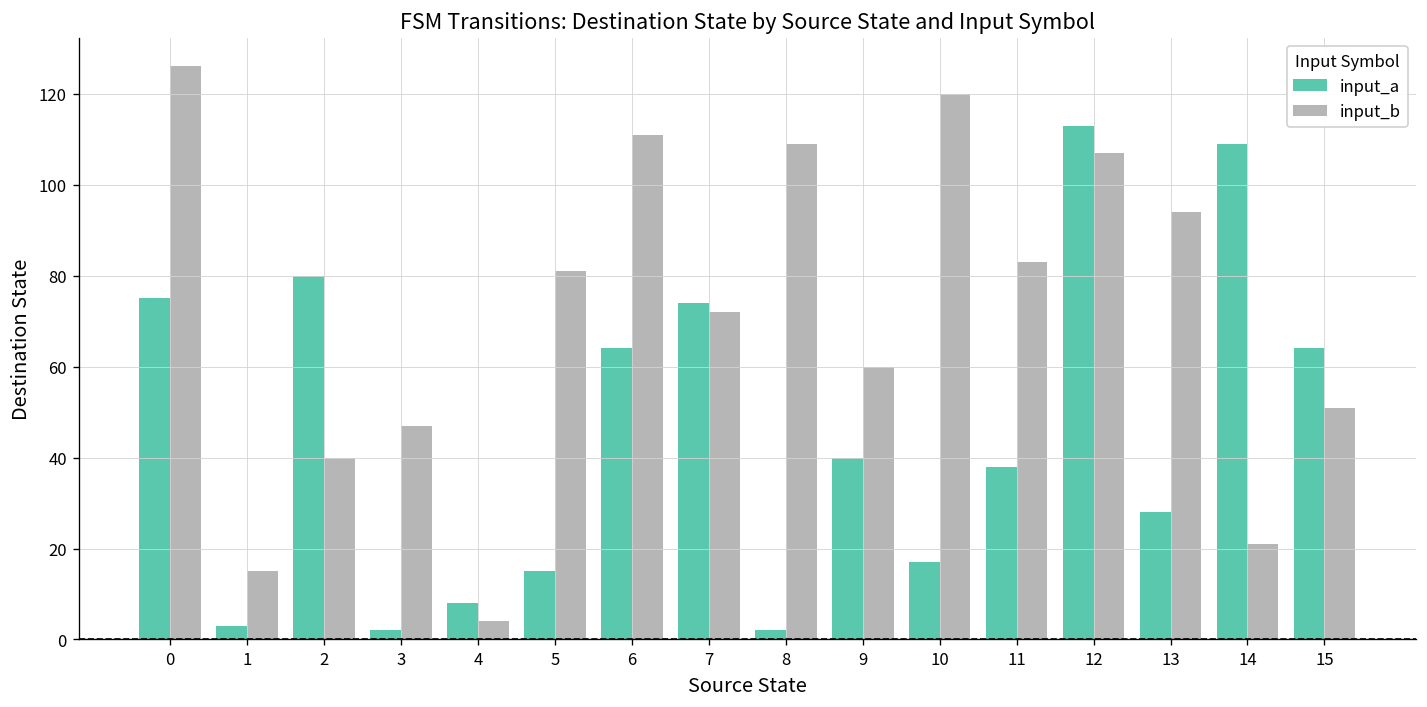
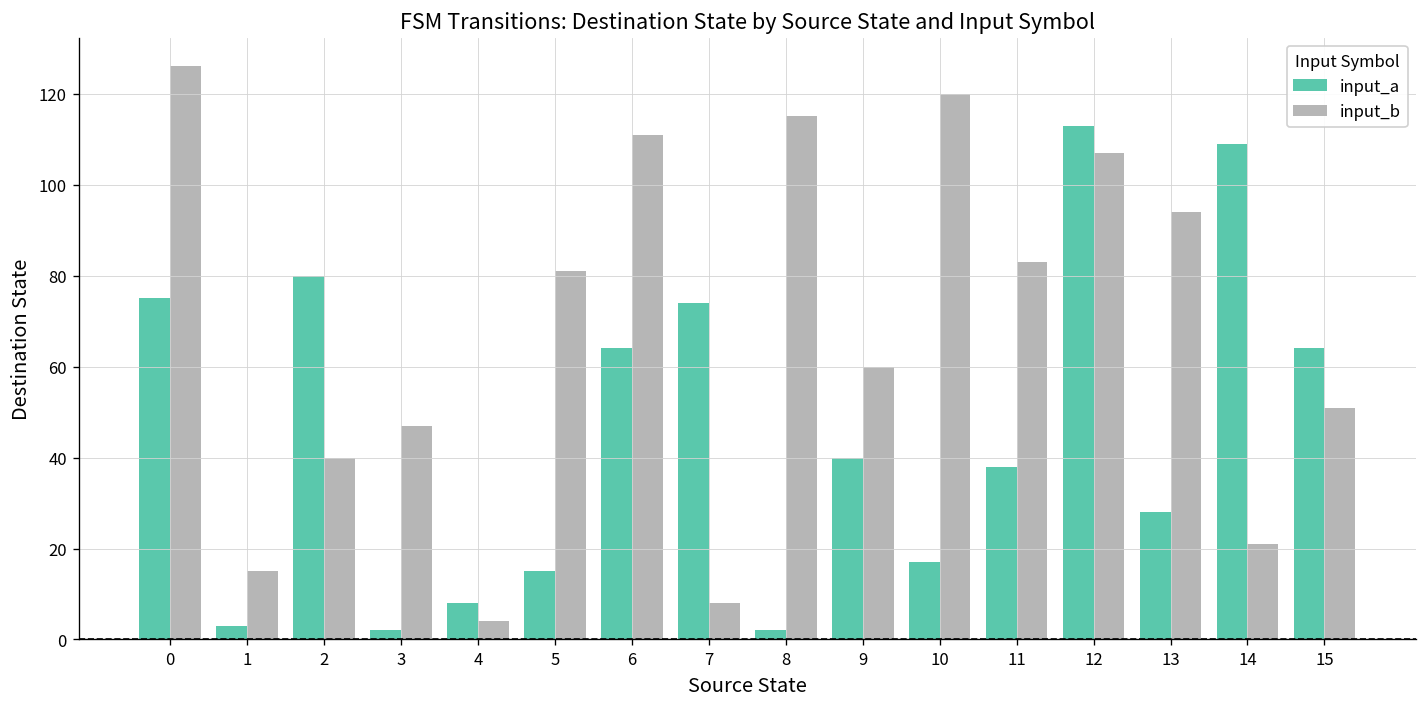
input_b, 7: 72 -> 8
input_b, 8: 109 -> 115
